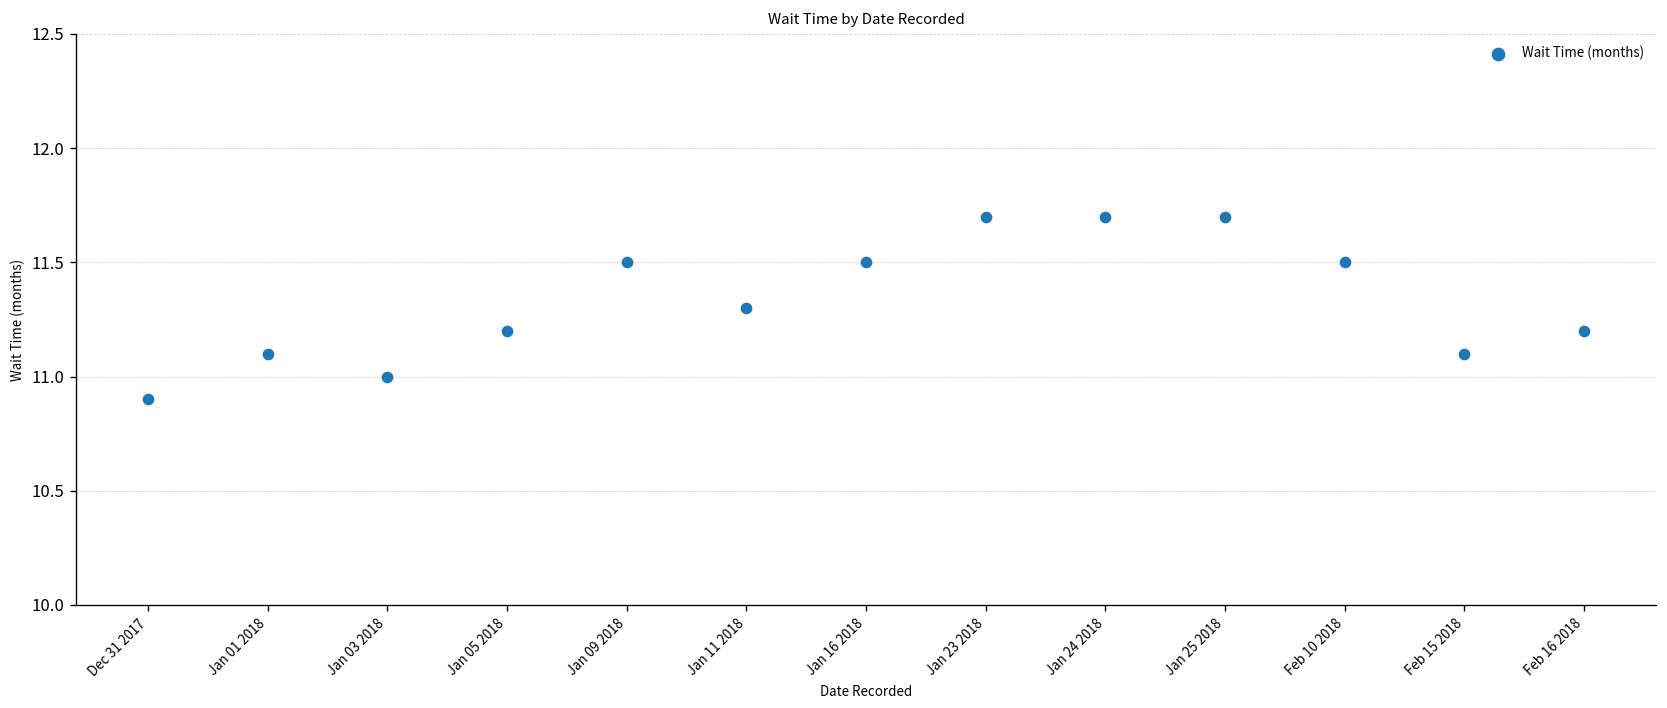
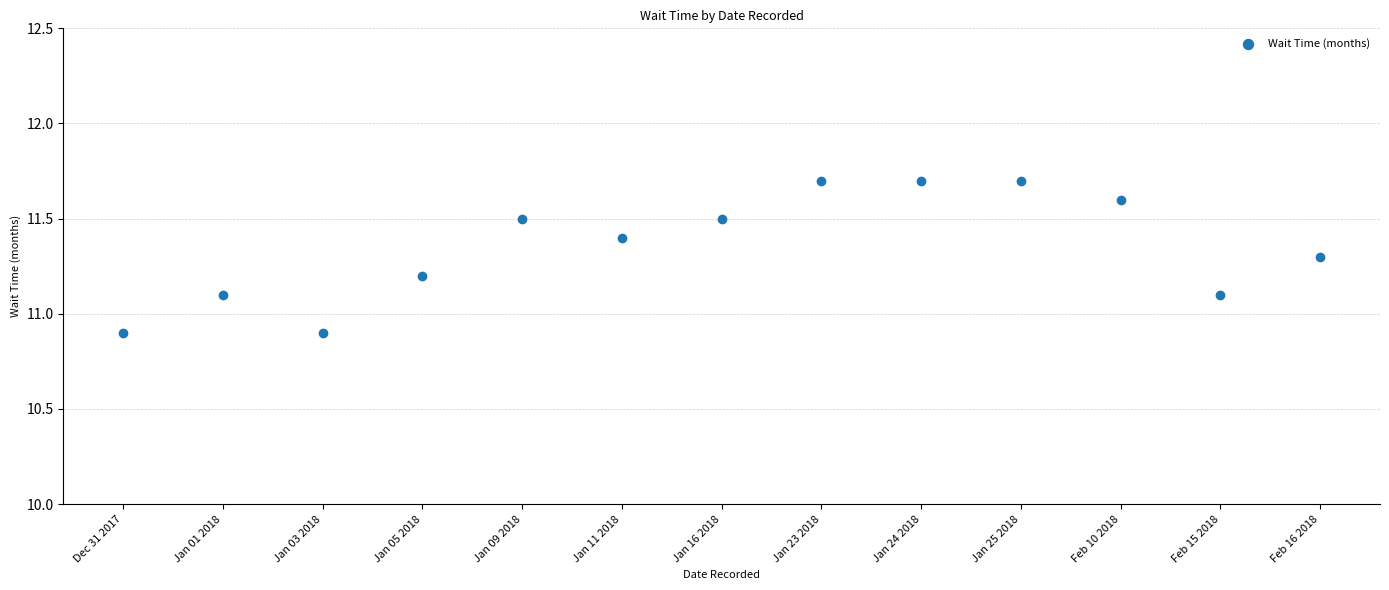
Jan 03 2018: 11.0 -> 10.9
Jan 11 2018: 11.3 -> 11.4
Feb 10 2018: 11.5 -> 11.6
Feb 16 2018: 11.2 -> 11.3
